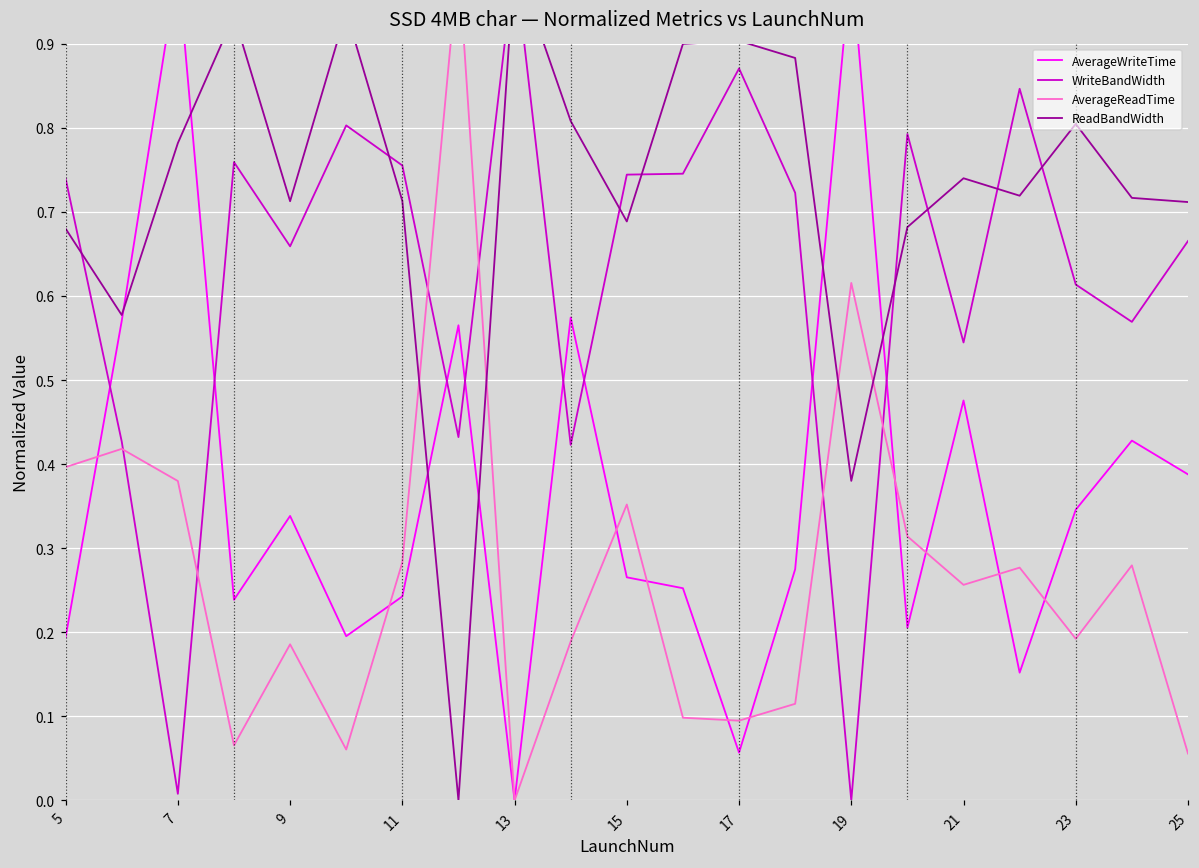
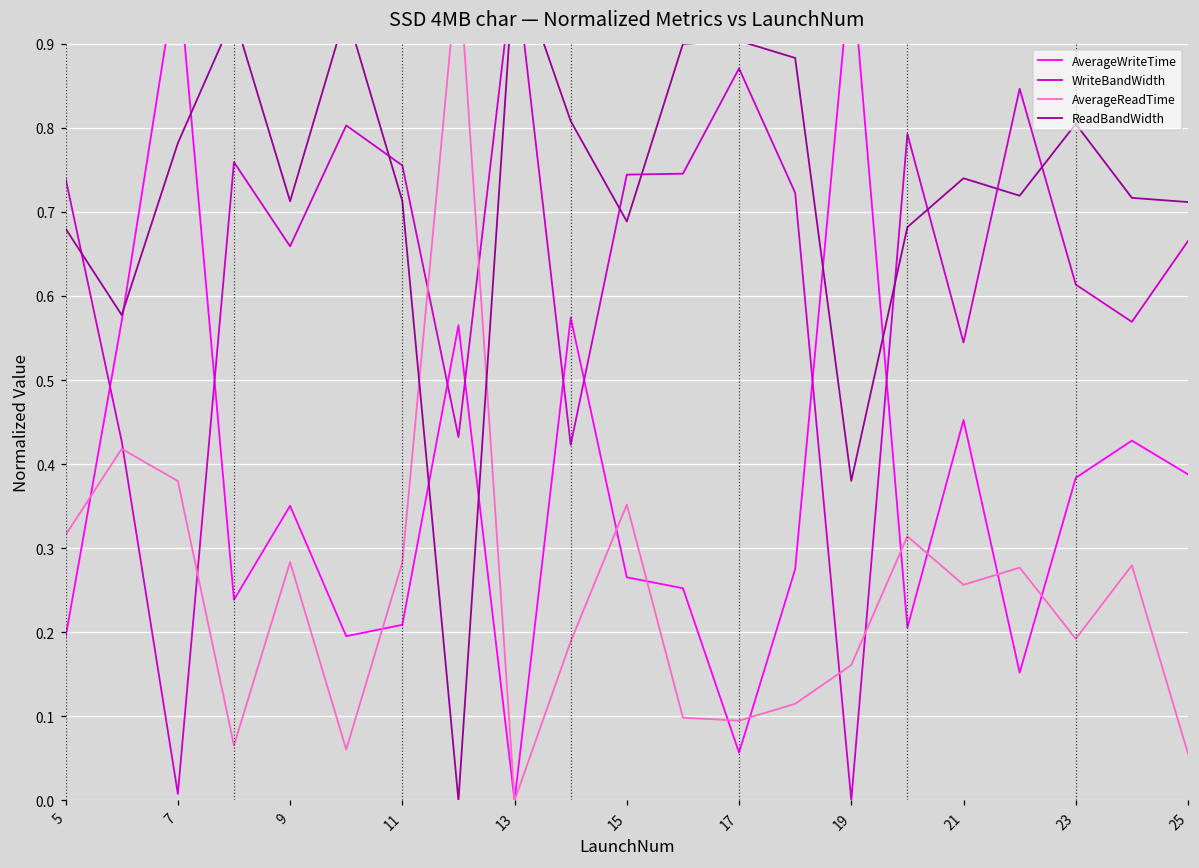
AverageReadTime, 5: 0.40 -> 0.32
AverageWriteTime, 9: 0.34 -> 0.35
AverageReadTime, 9: 0.19 -> 0.28
AverageWriteTime, 11: 0.24 -> 0.21
AverageReadTime, 19: 0.62 -> 0.16
AverageWriteTime, 21: 0.48 -> 0.45
AverageWriteTime, 23: 0.35 -> 0.38
